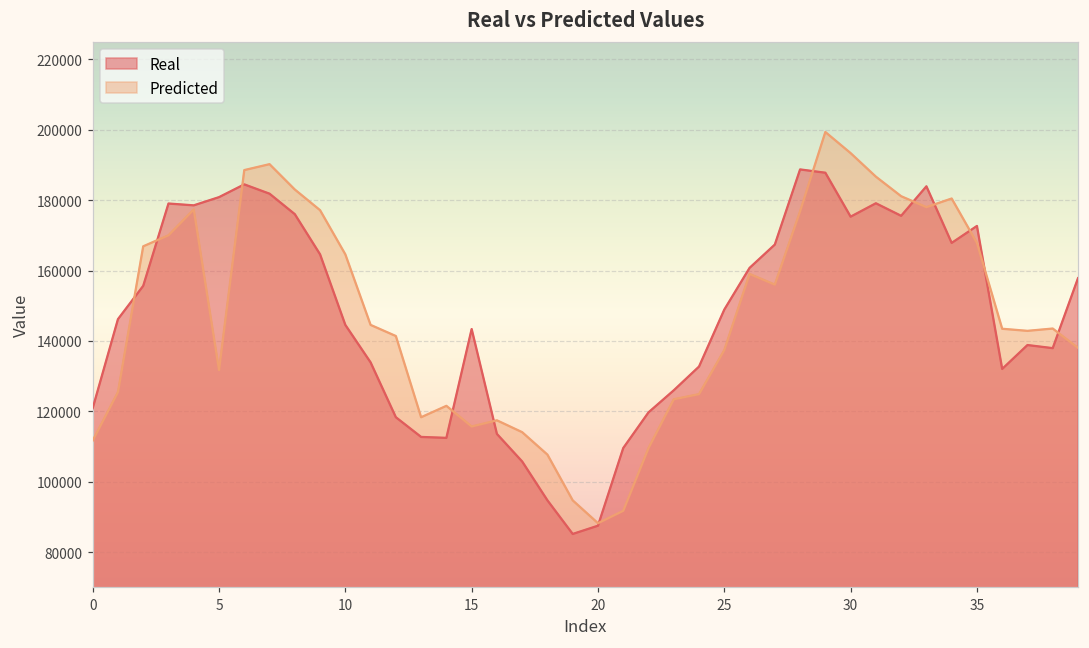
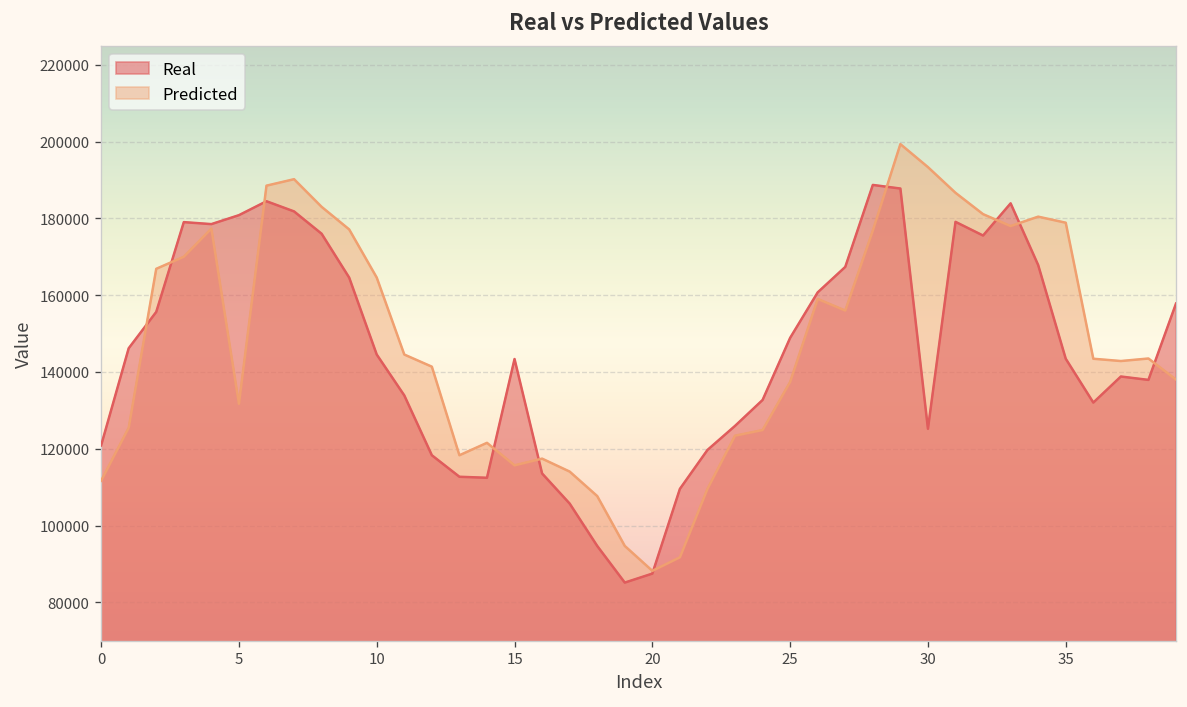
Real, 30: 175000 -> 125000
Real, 35: 173000 -> 143000
Predicted, 35: 168000 -> 179000
